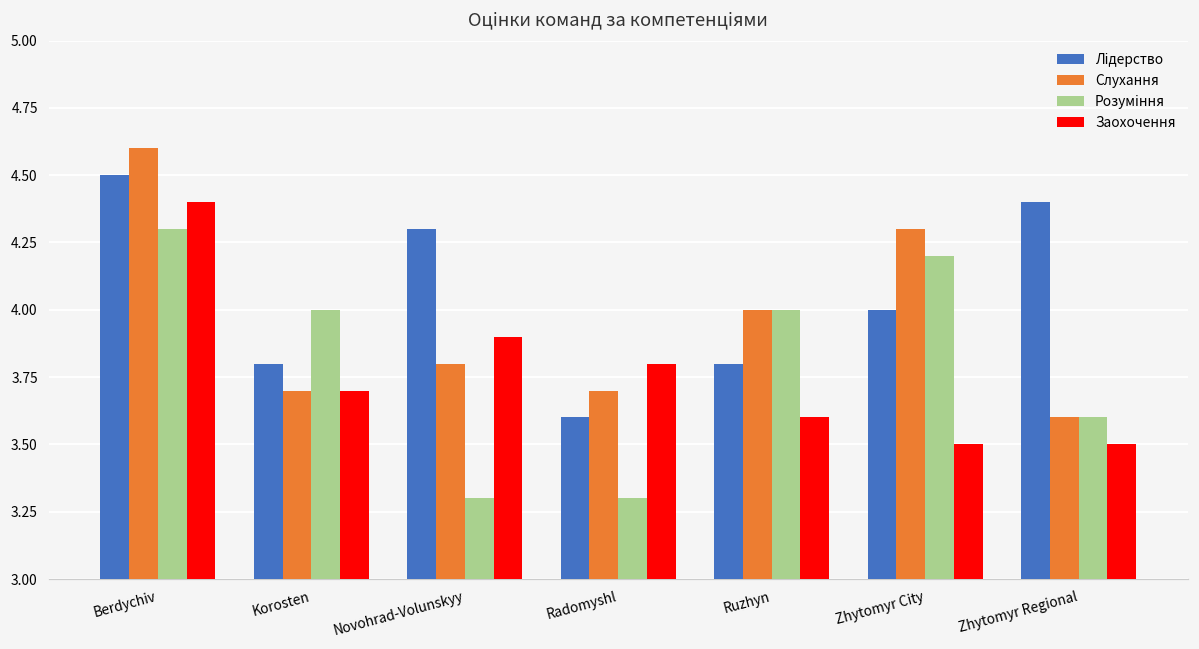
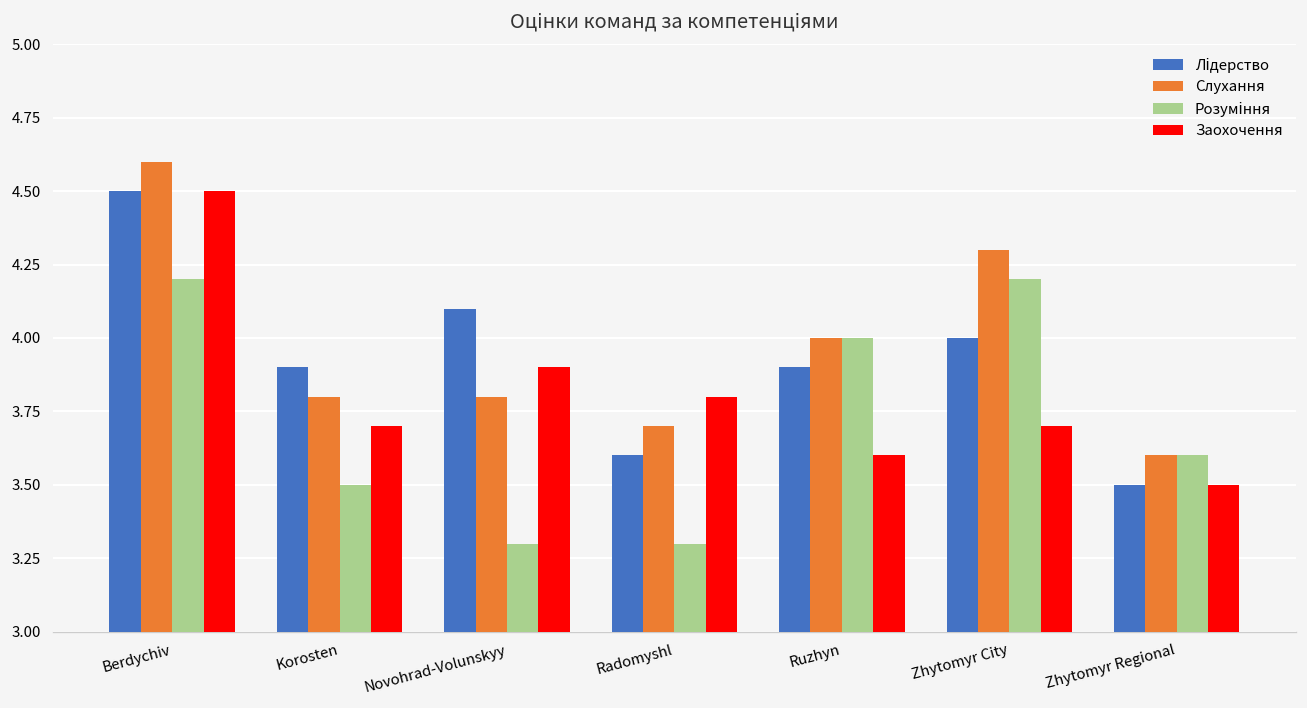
Розуміння, Berdychiv: 4.3 -> 4.2
Заохочення, Berdychiv: 4.4 -> 4.5
Лідерство, Korosten: 3.8 -> 3.9
Слухання, Korosten: 3.7 -> 3.8
Розуміння, Korosten: 4.0 -> 3.5
Лідерство, Novohrad-Volunskyy: 4.3 -> 4.1
Лідерство, Ruzhyn: 3.8 -> 3.9
Заохочення, Zhytomyr City: 3.5 -> 3.7
Лідерство, Zhytomyr Regional: 4.4 -> 3.5
